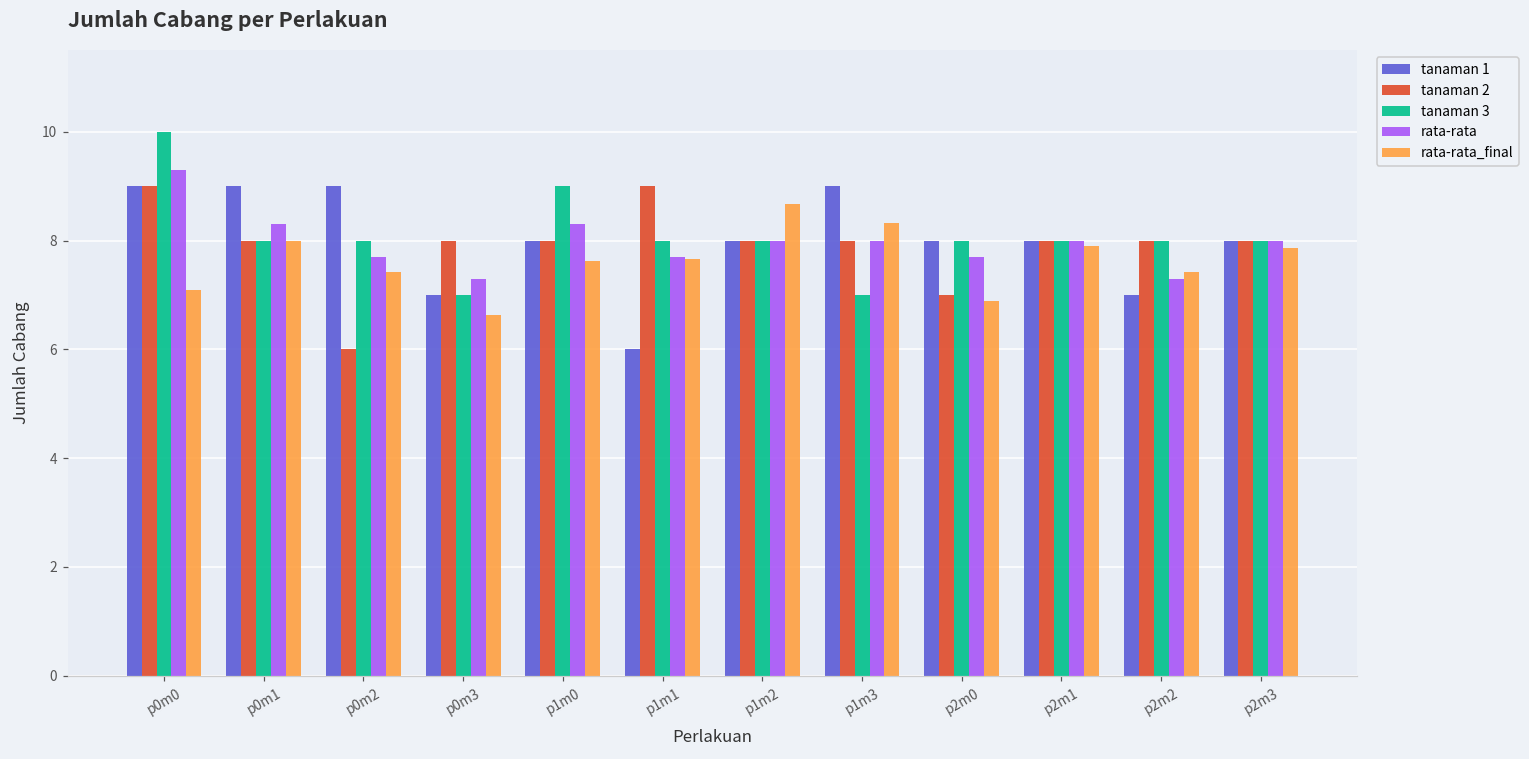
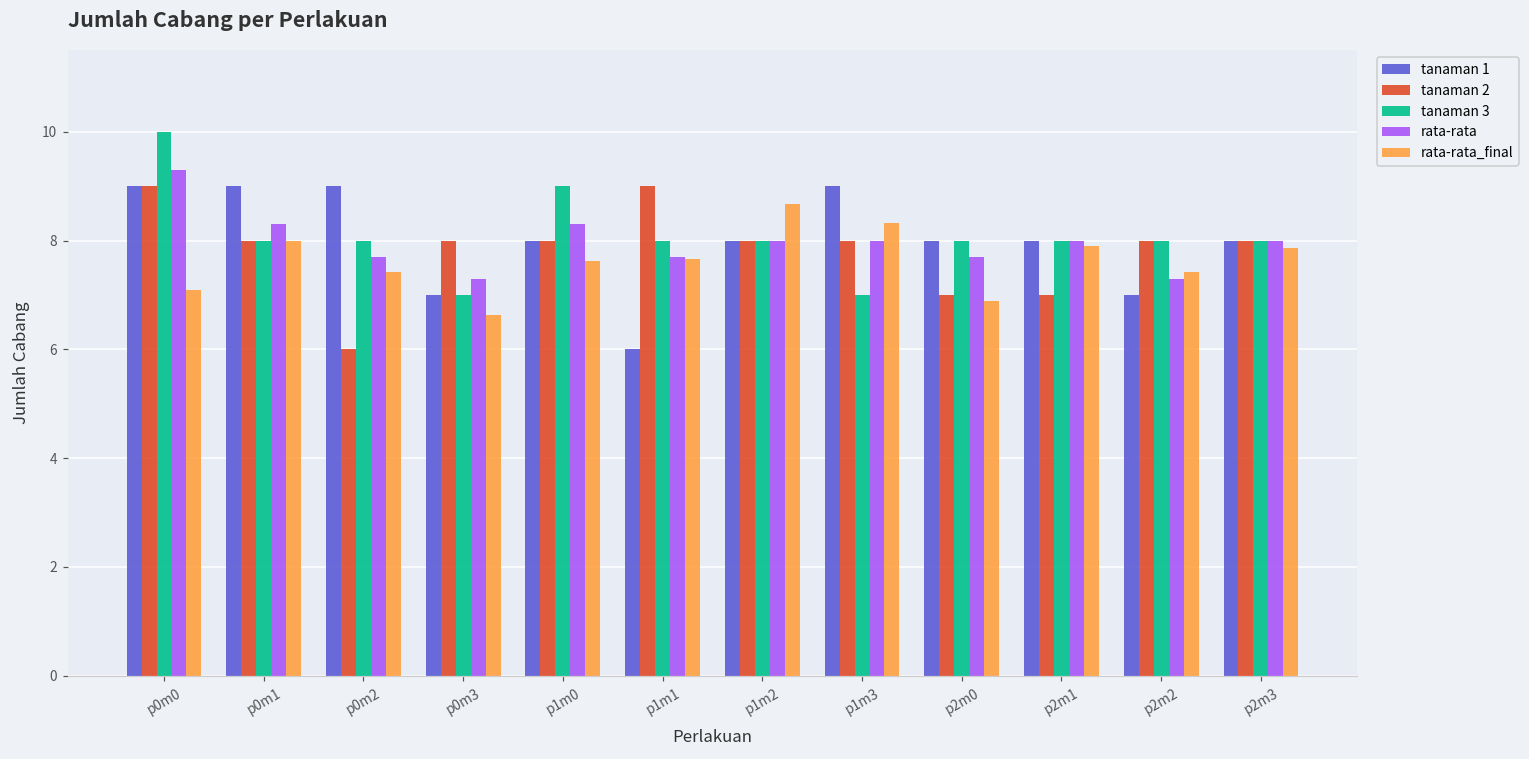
tanaman 2, p2m1: 8 -> 7
